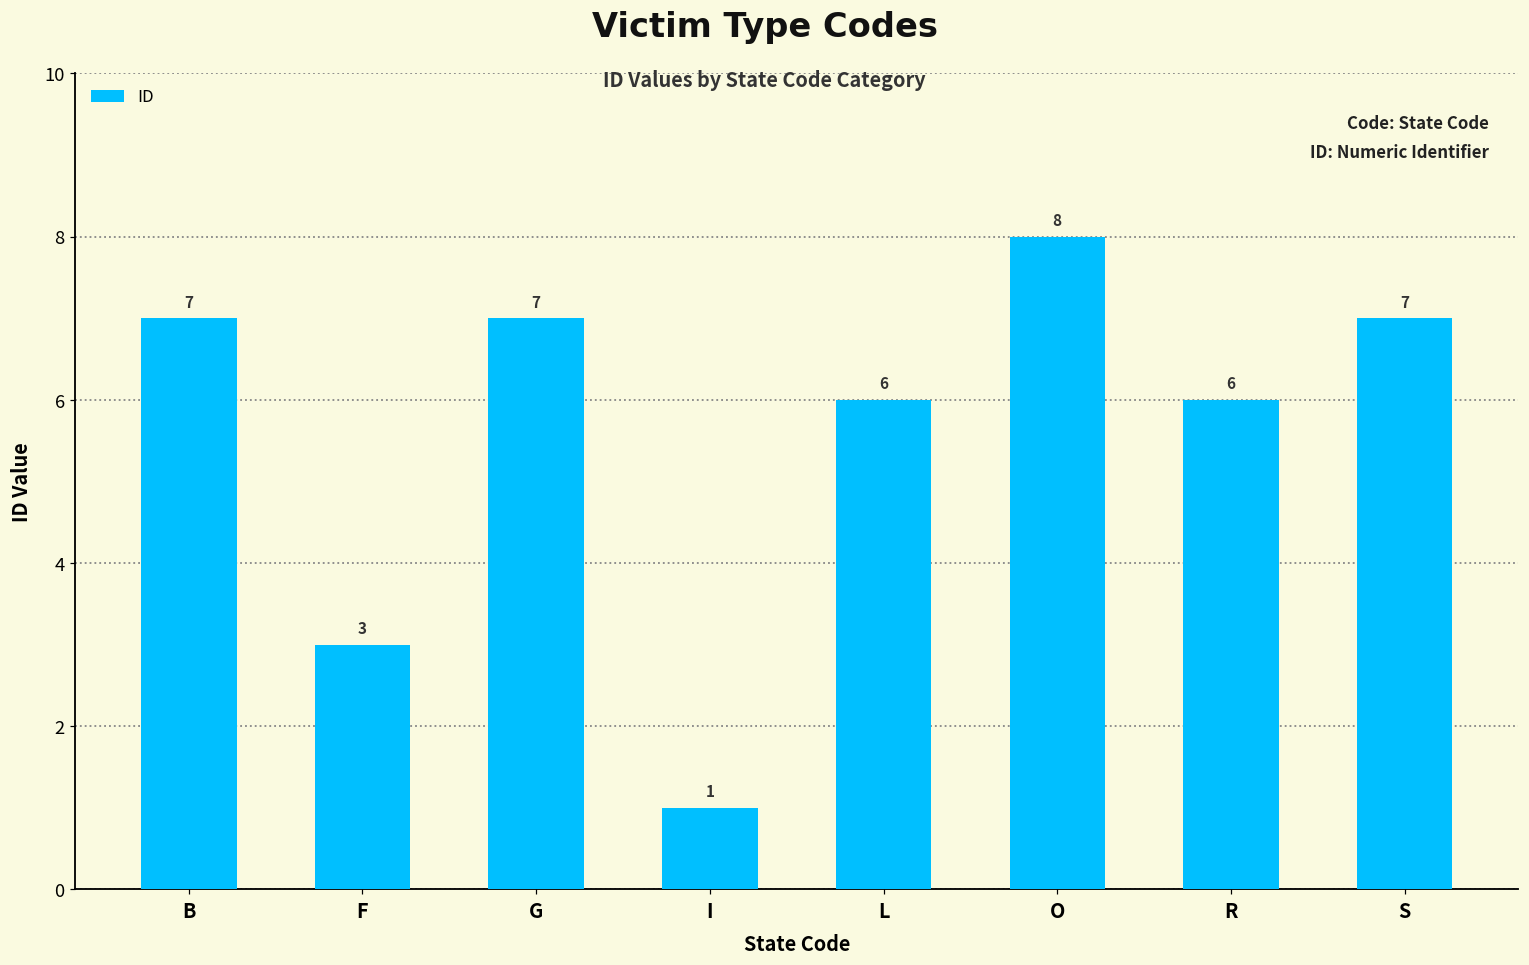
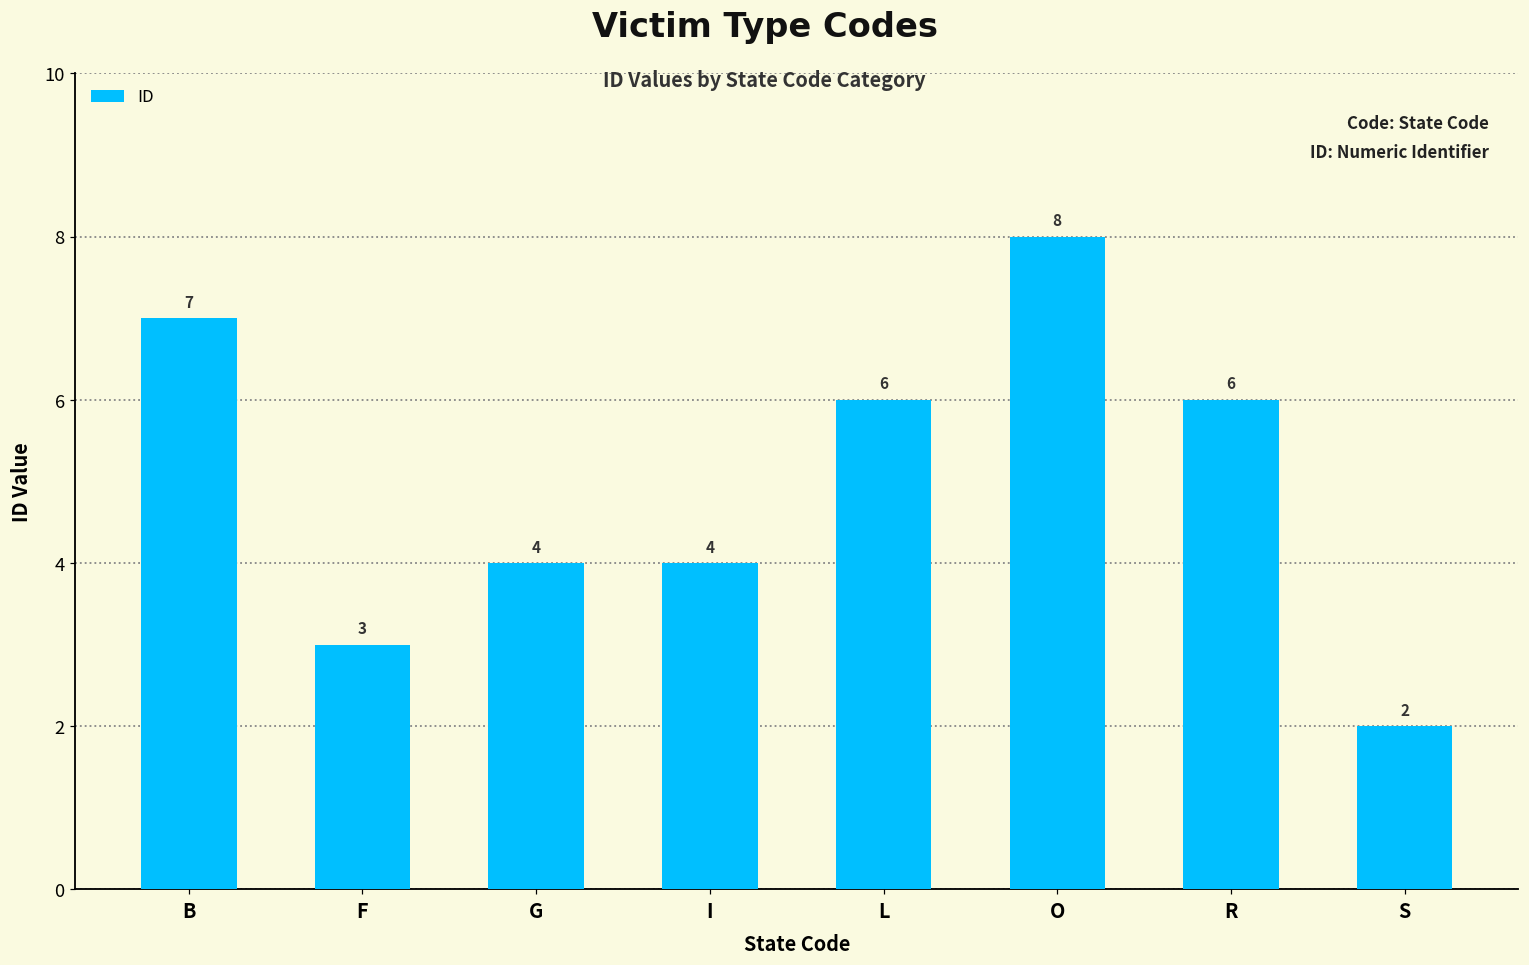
G: 7 -> 4
I: 1 -> 4
S: 7 -> 2
